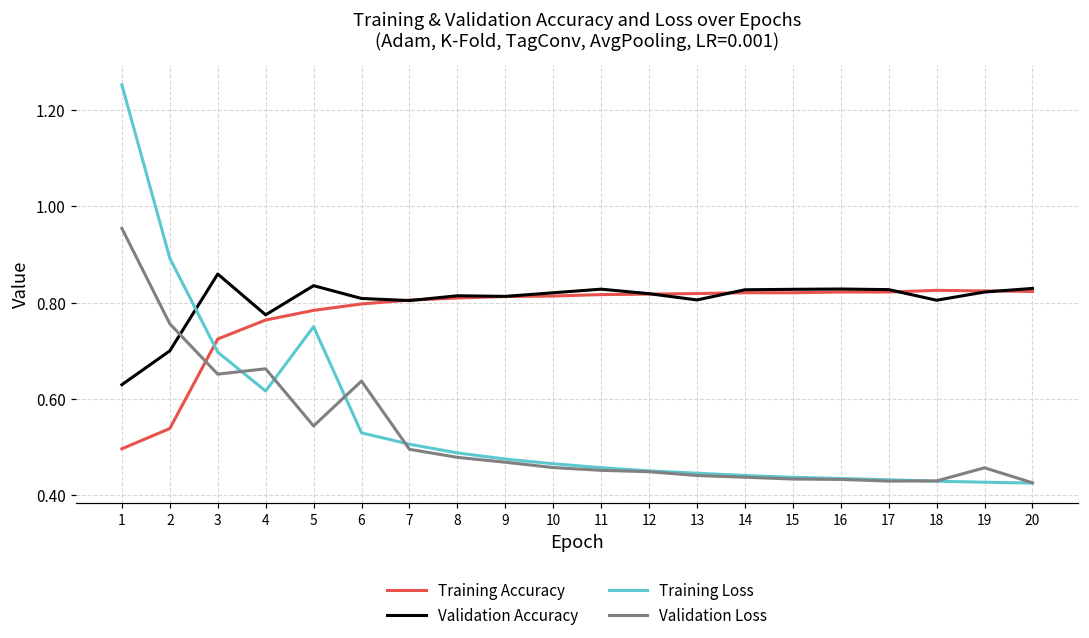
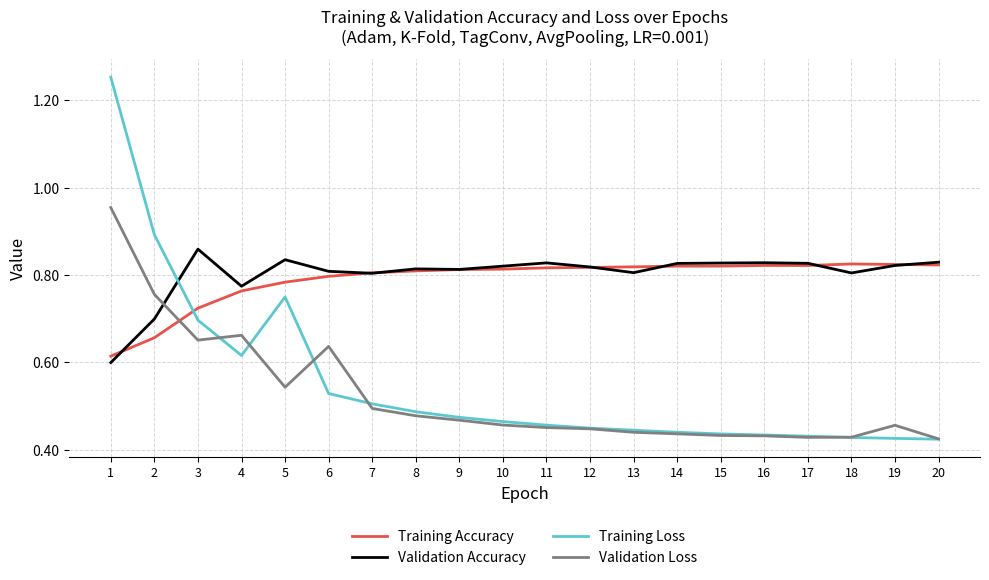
Training Accuracy, 1: 0.50 -> 0.61
Validation Accuracy, 1: 0.63 -> 0.60
Training Accuracy, 2: 0.54 -> 0.66
